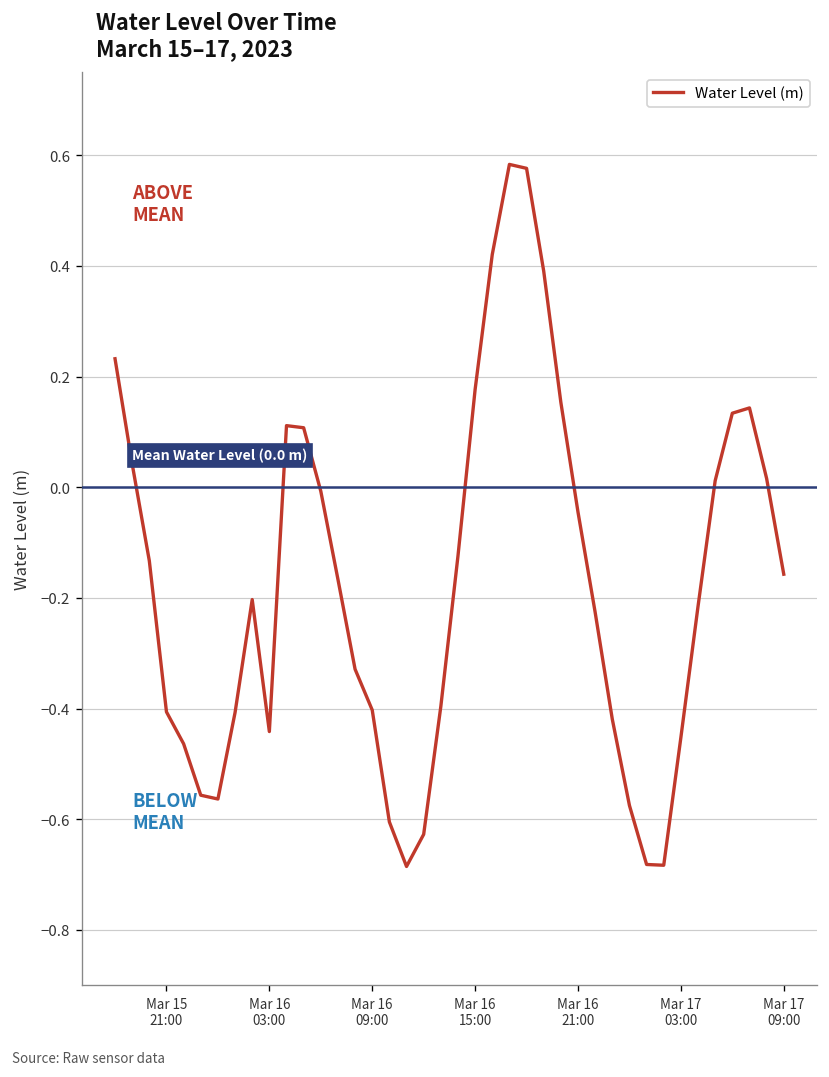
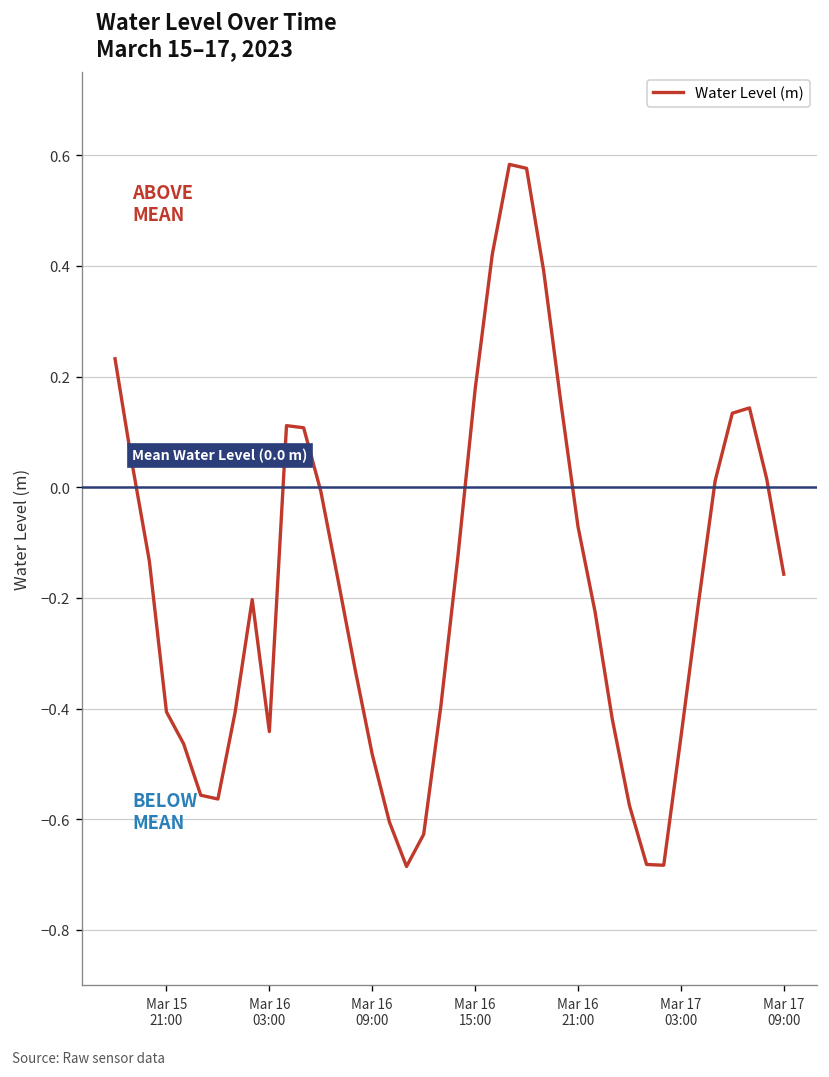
Mar 16 09:00: -0.40 -> -0.48
Mar 16 21:00: -0.04 -> -0.07
